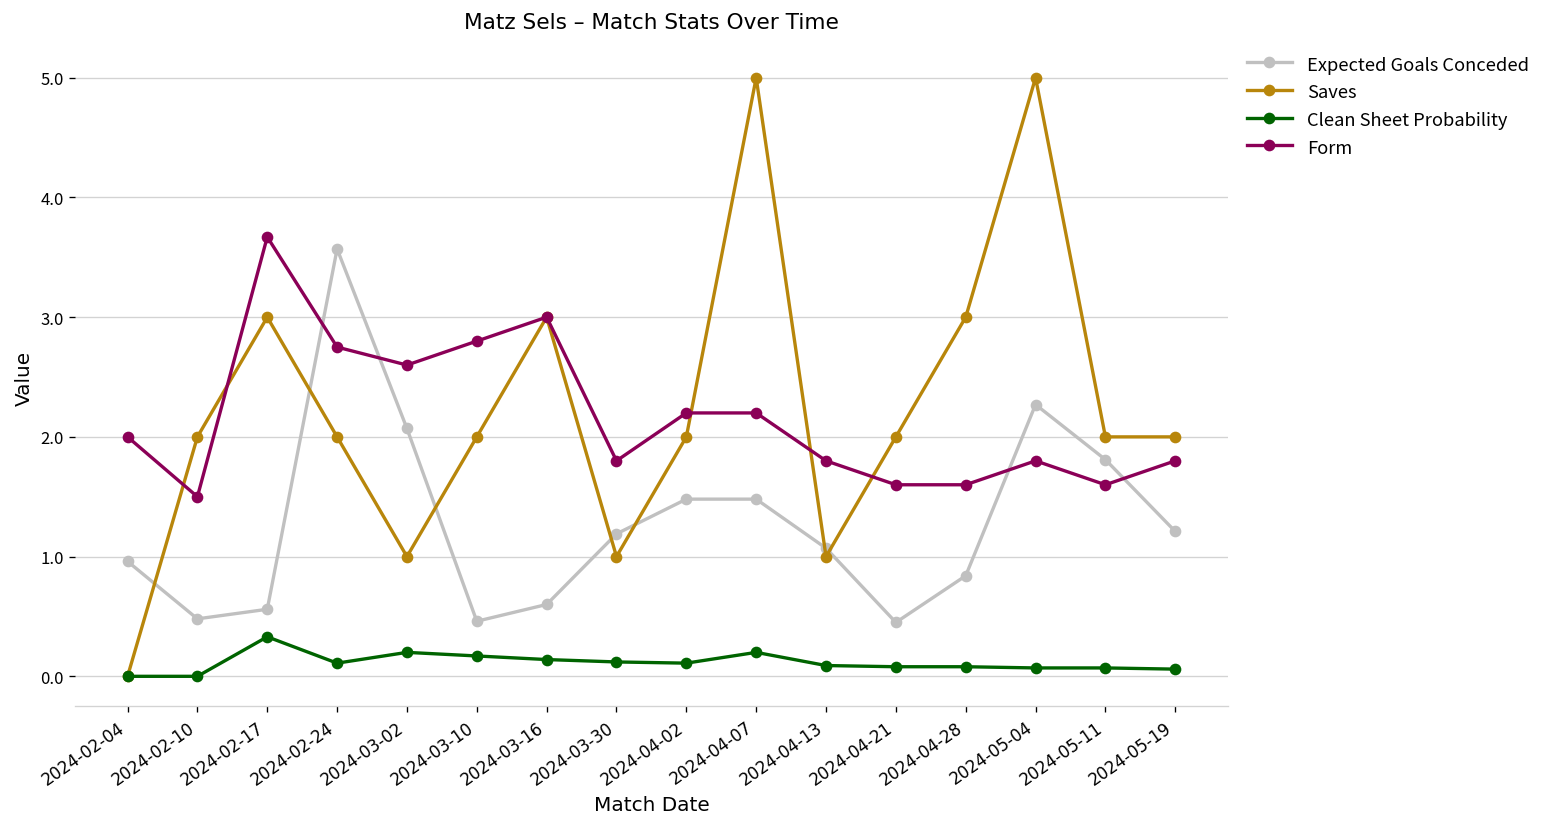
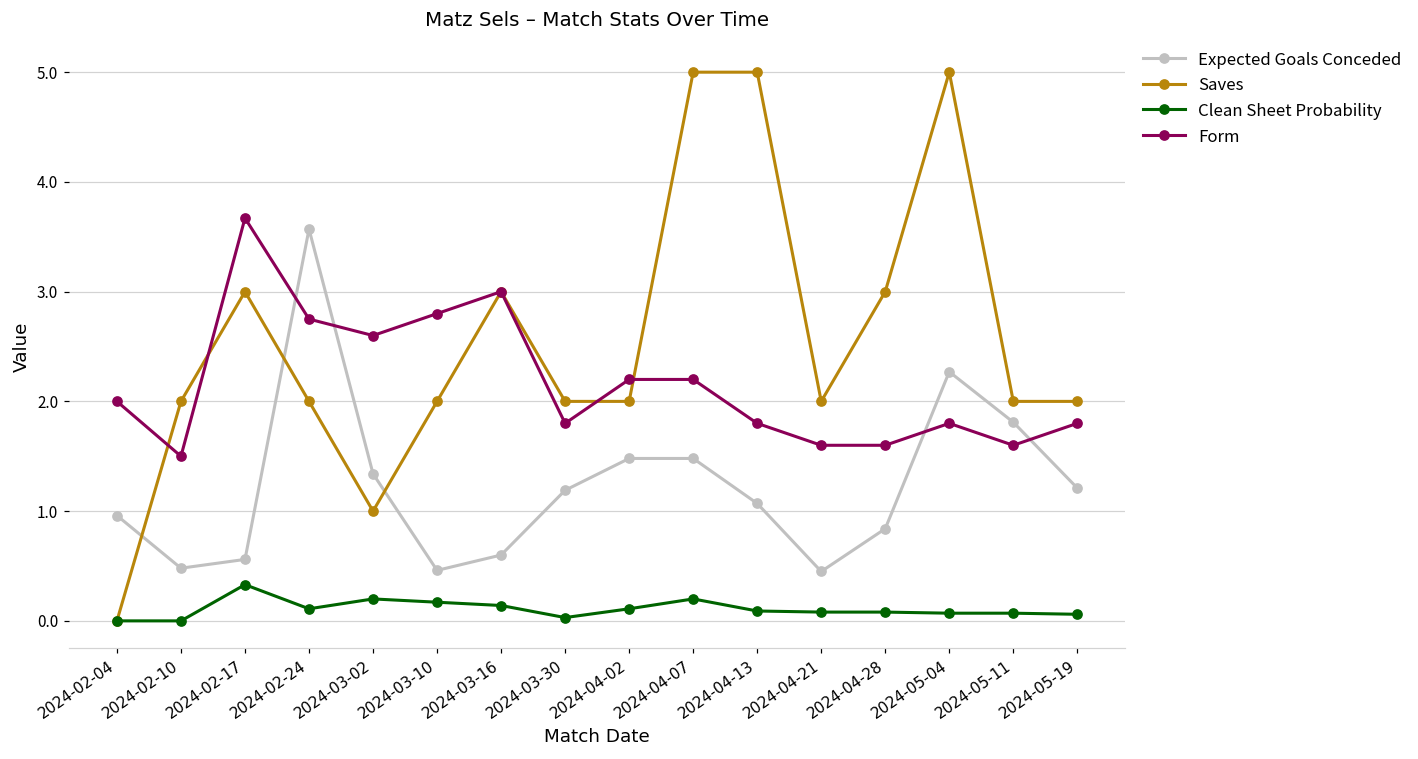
Expected Goals Conceded, 2024-03-02: 2.1 -> 1.3
Saves, 2024-03-30: 1 -> 2
Clean Sheet Probability, 2024-03-30: 0.1 -> 0.0
Saves, 2024-04-13: 1 -> 5
